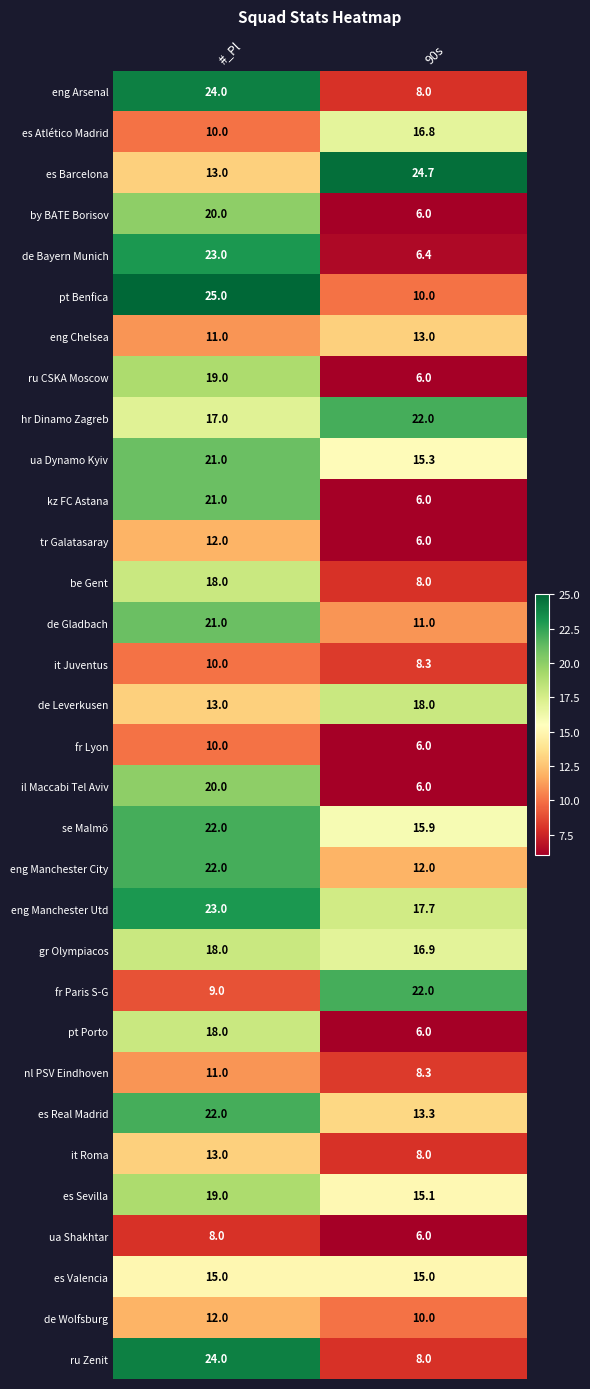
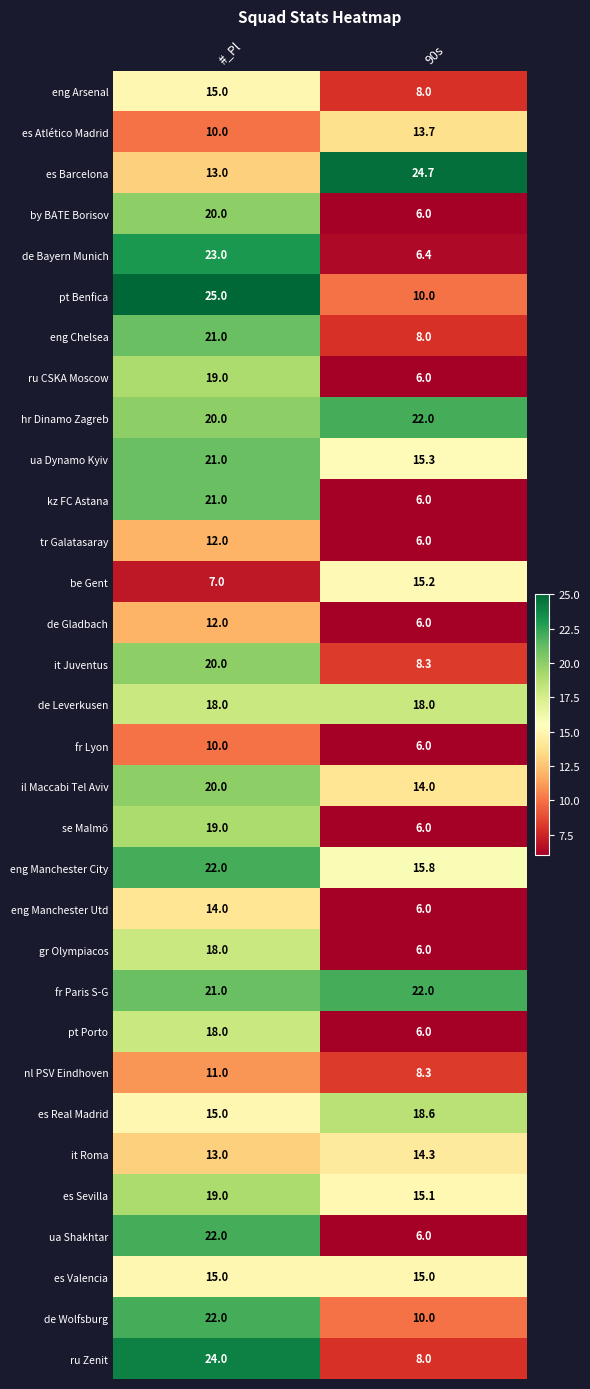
eng Arsenal, #_Pl: 24.0 -> 15.0
es Atlético Madrid, 90s: 16.8 -> 13.7
eng Chelsea, #_Pl: 11.0 -> 21.0
eng Chelsea, 90s: 13.0 -> 8.0
hr Dinamo Zagreb, #_Pl: 17.0 -> 20.0
be Gent, #_Pl: 18.0 -> 7.0
be Gent, 90s: 8.0 -> 15.2
de Gladbach, #_Pl: 21.0 -> 12.0
de Gladbach, 90s: 11.0 -> 6.0
it Juventus, #_Pl: 10.0 -> 20.0
de Leverkusen, #_Pl: 13.0 -> 18.0
il Maccabi Tel Aviv, 90s: 6.0 -> 14.0
se Malmö, #_Pl: 22.0 -> 19.0
se Malmö, 90s: 15.9 -> 6.0
eng Manchester City, 90s: 12.0 -> 15.8
eng Manchester Utd, #_Pl: 23.0 -> 14.0
eng Manchester Utd, 90s: 17.7 -> 6.0
gr Olympiacos, 90s: 16.9 -> 6.0
fr Paris S-G, #_Pl: 9.0 -> 21.0
es Real Madrid, #_Pl: 22.0 -> 15.0
es Real Madrid, 90s: 13.3 -> 18.6
it Roma, 90s: 8.0 -> 14.3
ua Shakhtar, #_Pl: 8.0 -> 22.0
de Wolfsburg, #_Pl: 12.0 -> 22.0
